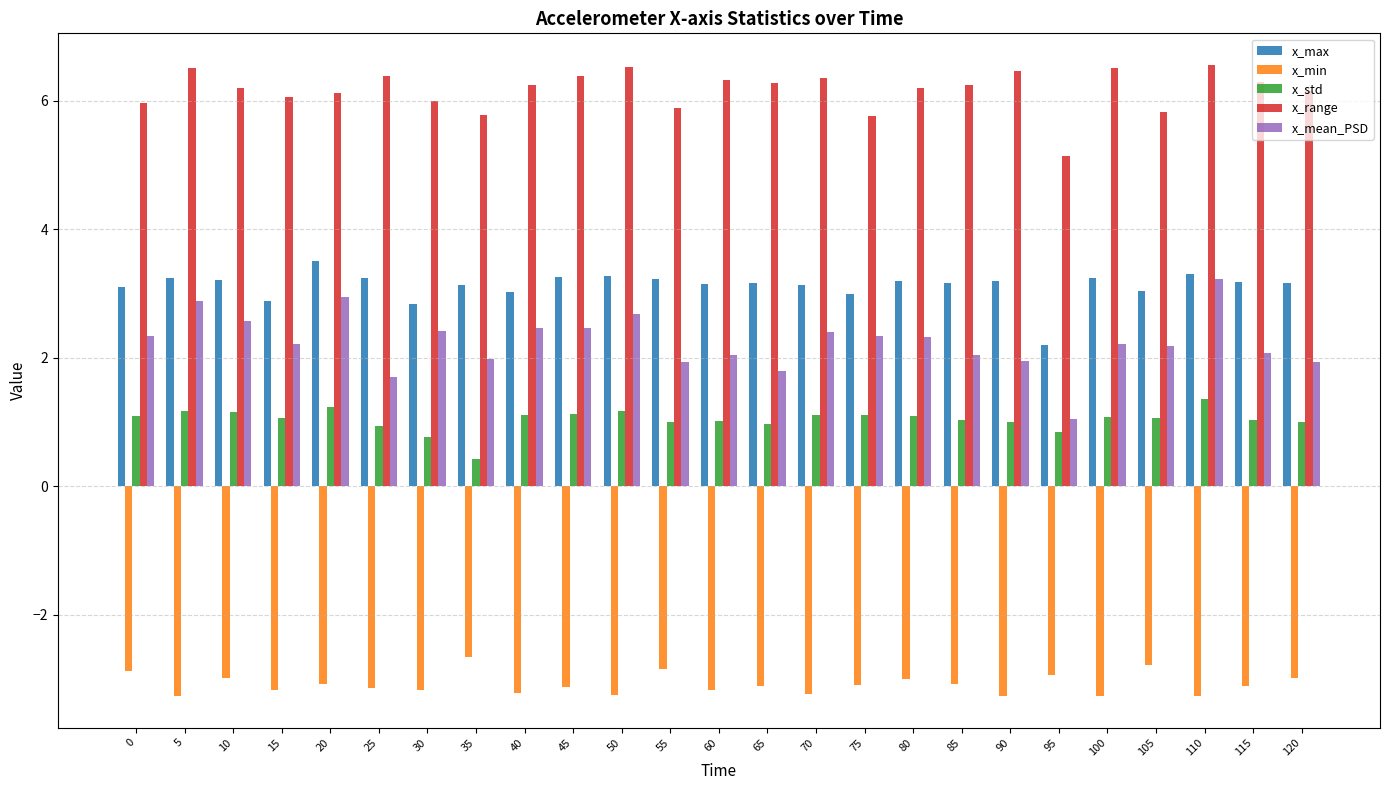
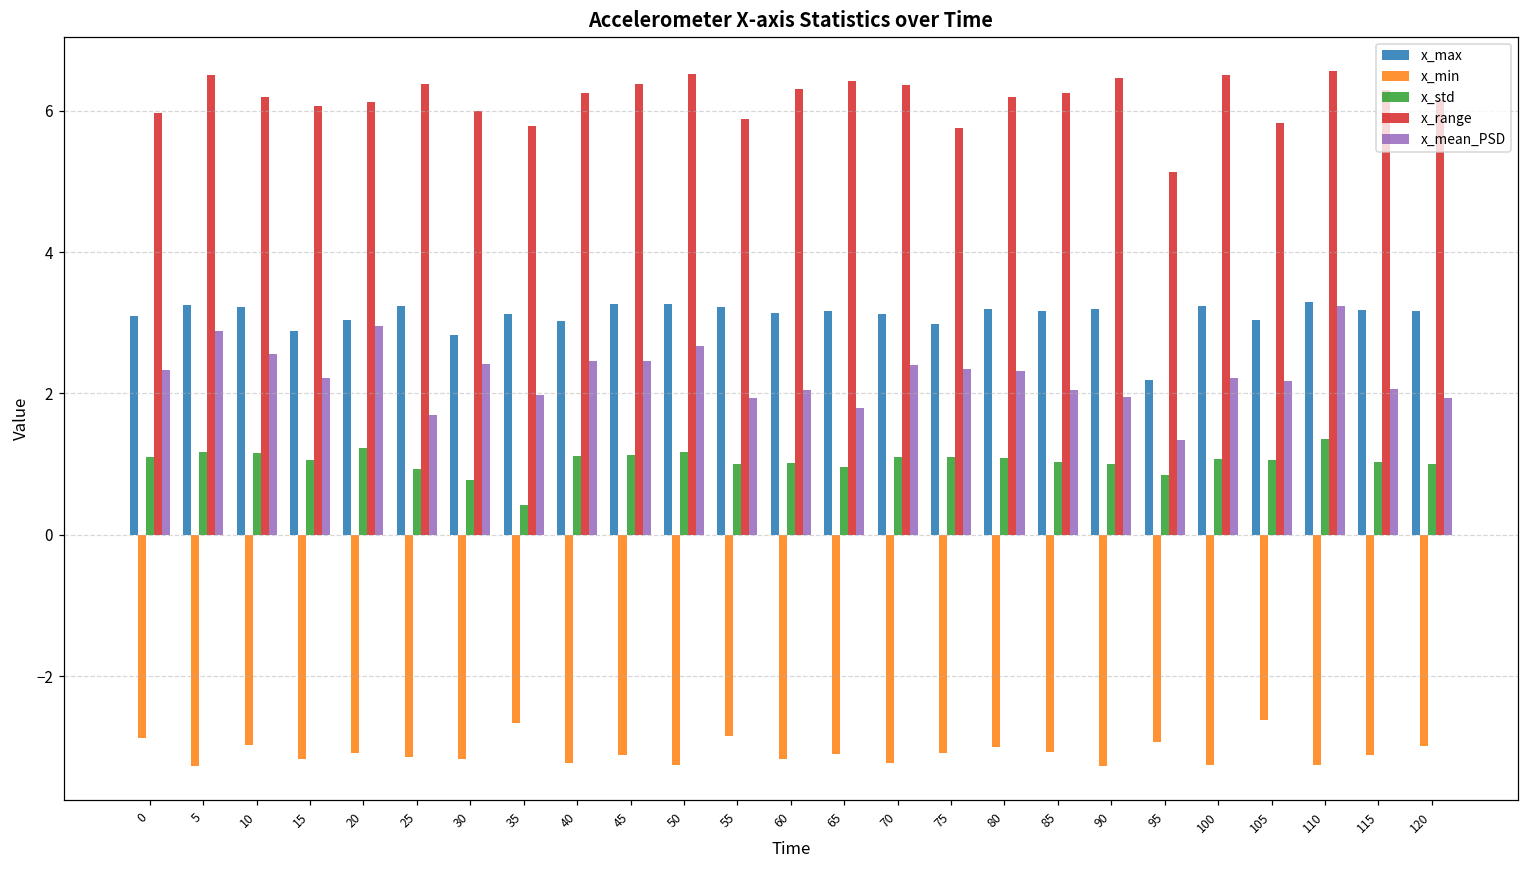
x_max, 20: 3.5 -> 3.0
x_range, 65: 6.3 -> 6.4
x_mean_PSD, 95: 1.1 -> 1.3
x_min, 105: -2.8 -> -2.6
